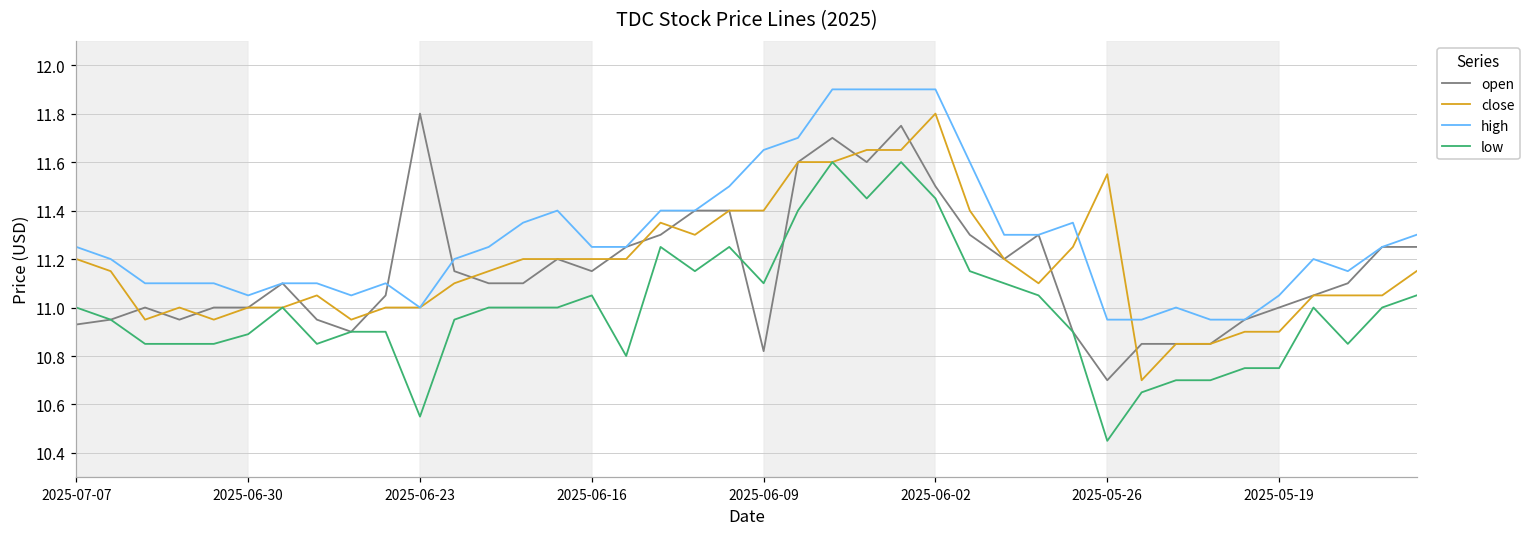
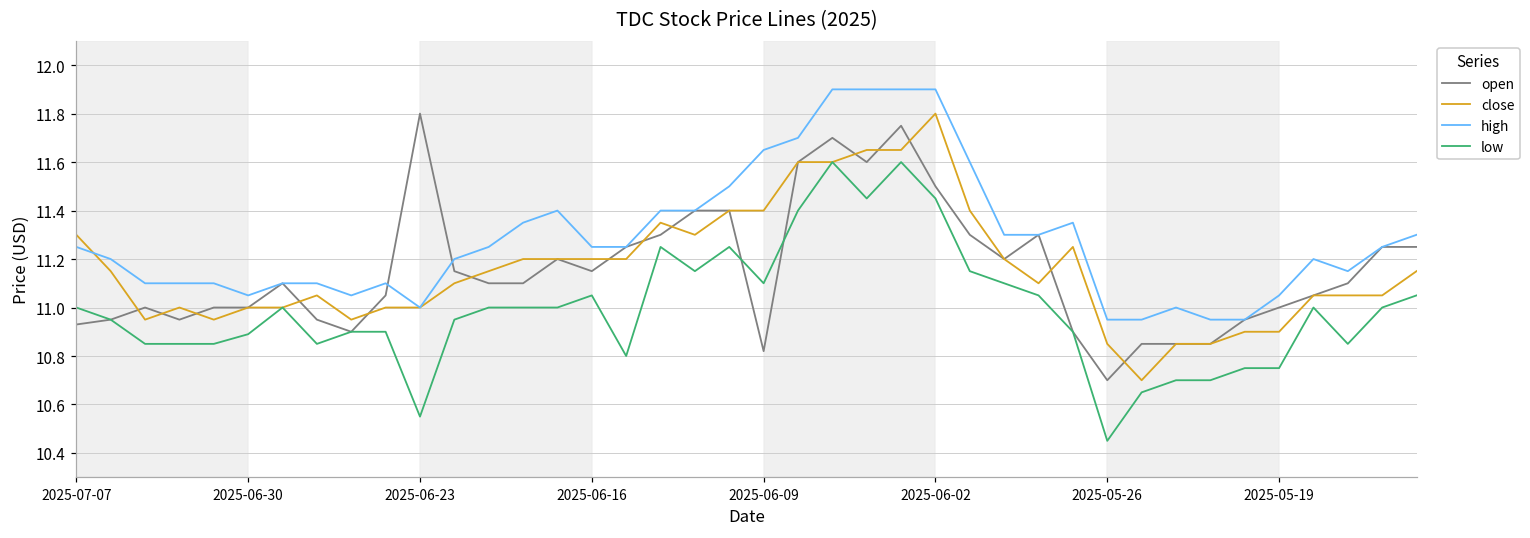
close, 2025-07-07: 11.2 -> 11.3
close, 2025-05-26: 11.55 -> 10.85
